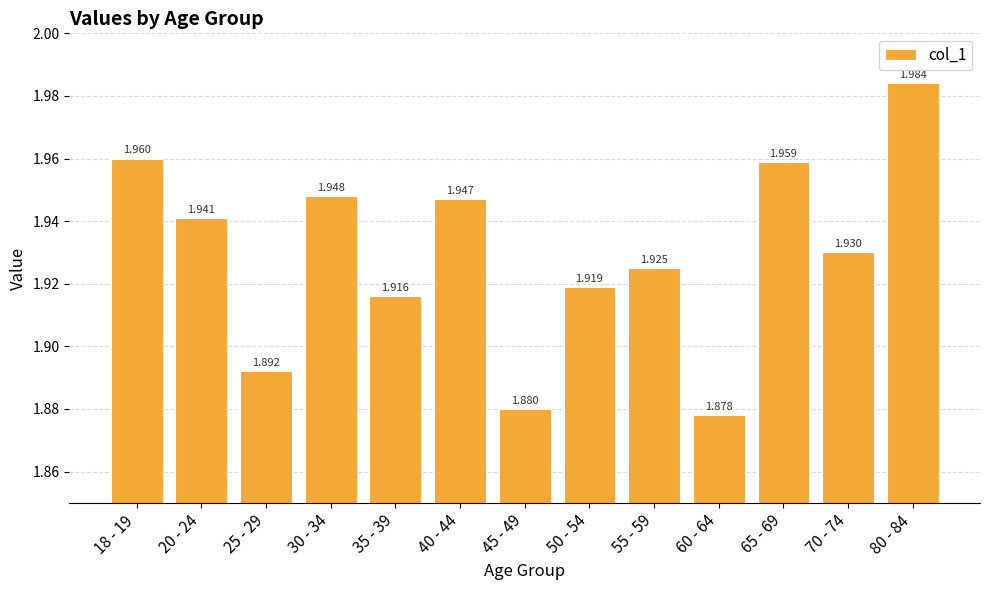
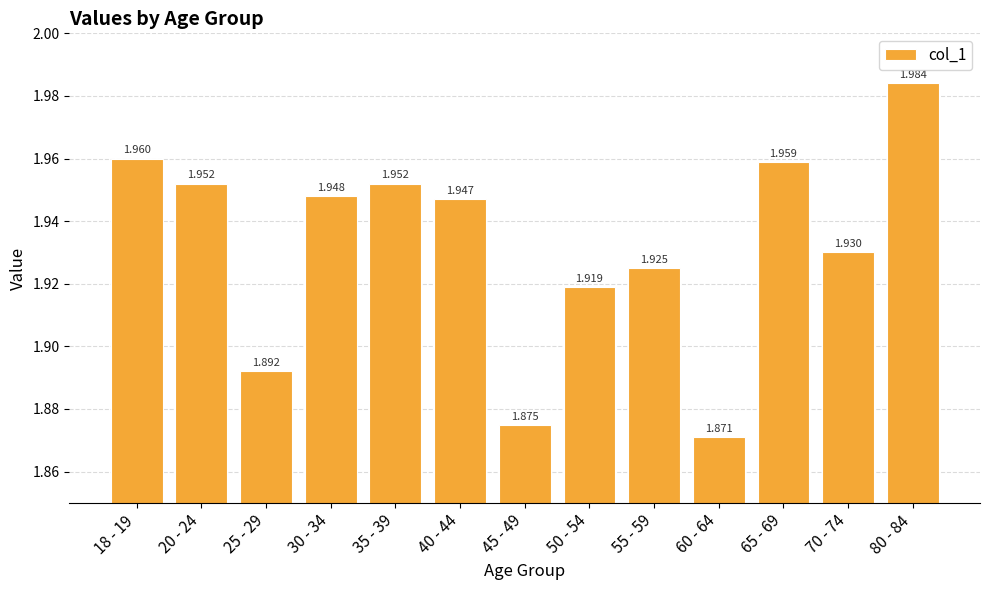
20 - 24: 1.941 -> 1.952
35 - 39: 1.916 -> 1.952
45 - 49: 1.880 -> 1.875
60 - 64: 1.878 -> 1.871
